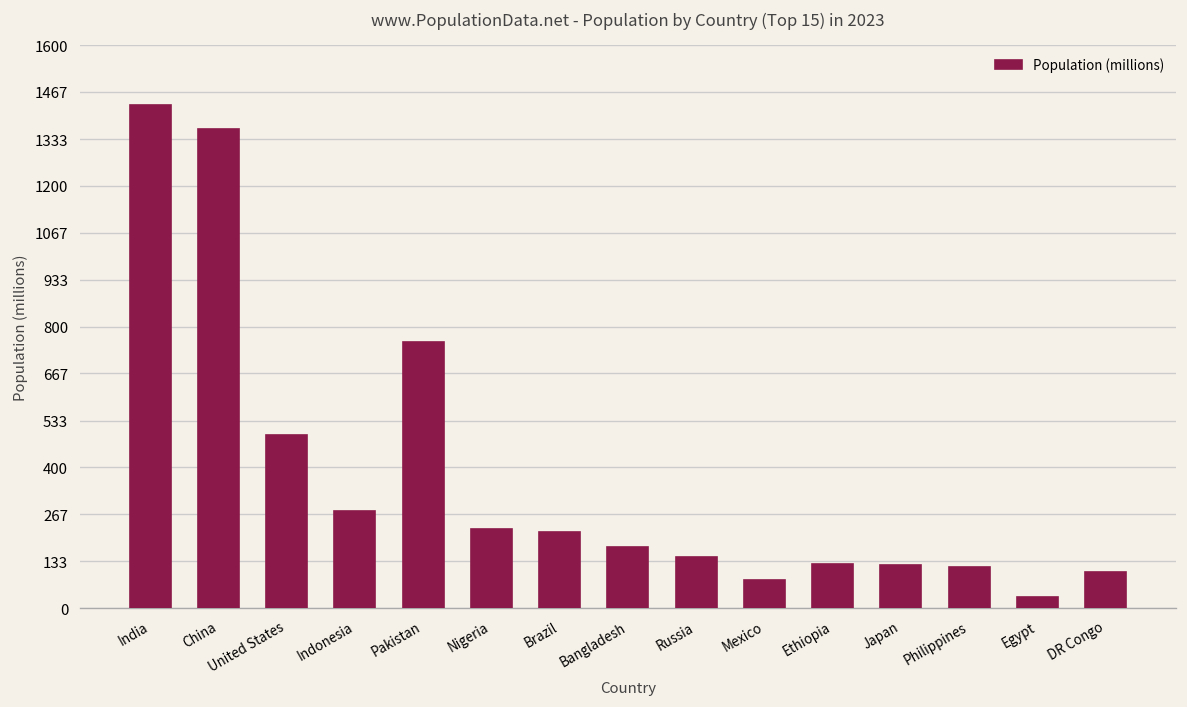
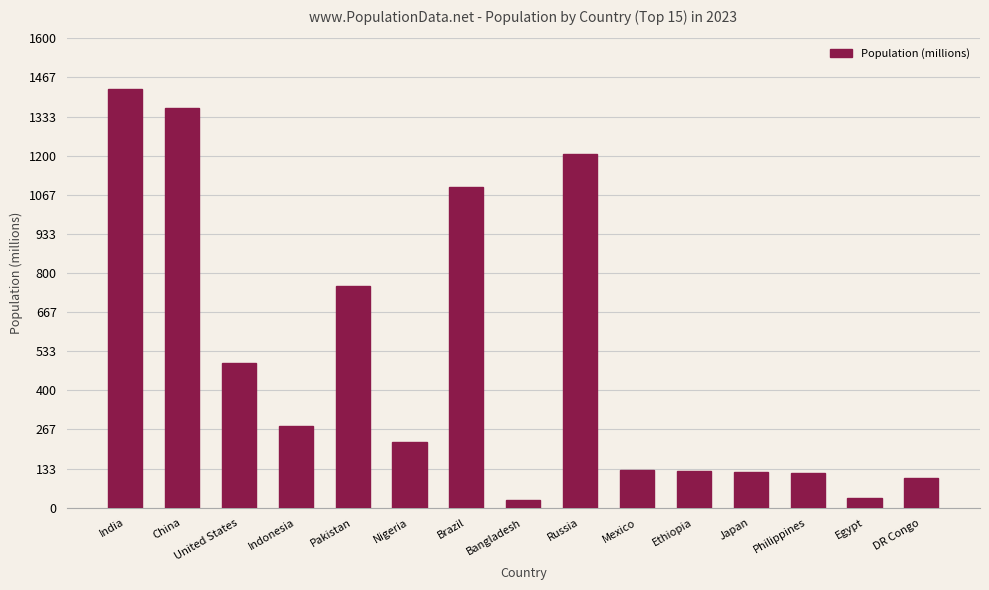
Brazil: 220 -> 1090
Bangladesh: 170 -> 30
Russia: 140 -> 1210
Mexico: 80 -> 130
